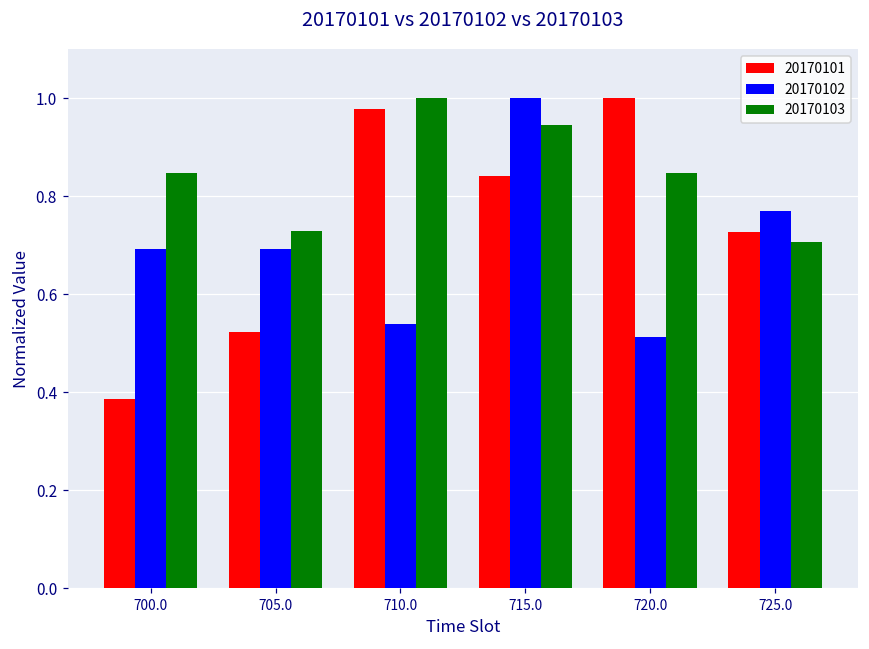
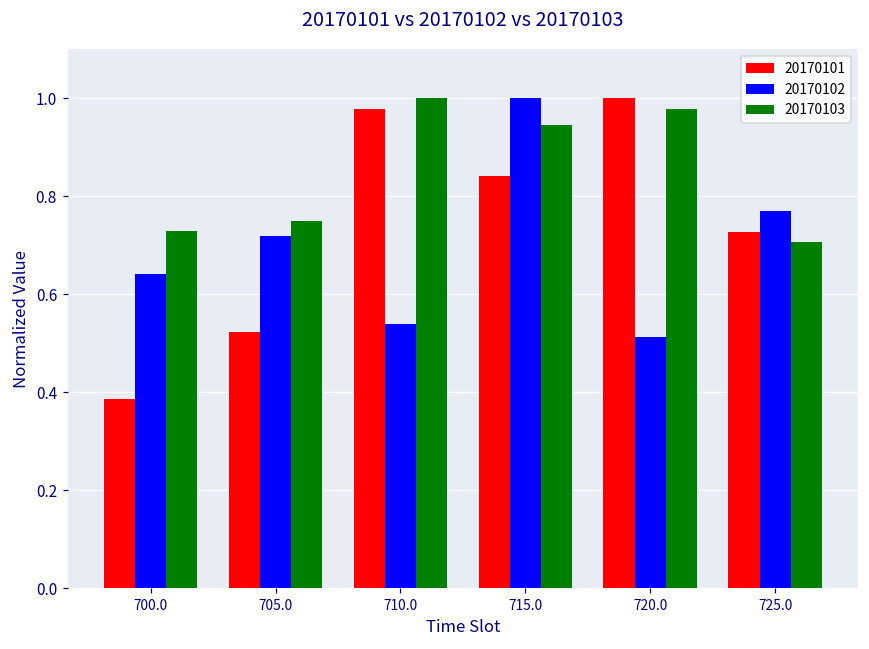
20170102, 700.0: 0.69 -> 0.64
20170103, 700.0: 0.85 -> 0.73
20170102, 705.0: 0.69 -> 0.72
20170103, 705.0: 0.73 -> 0.75
20170103, 720.0: 0.85 -> 0.98
